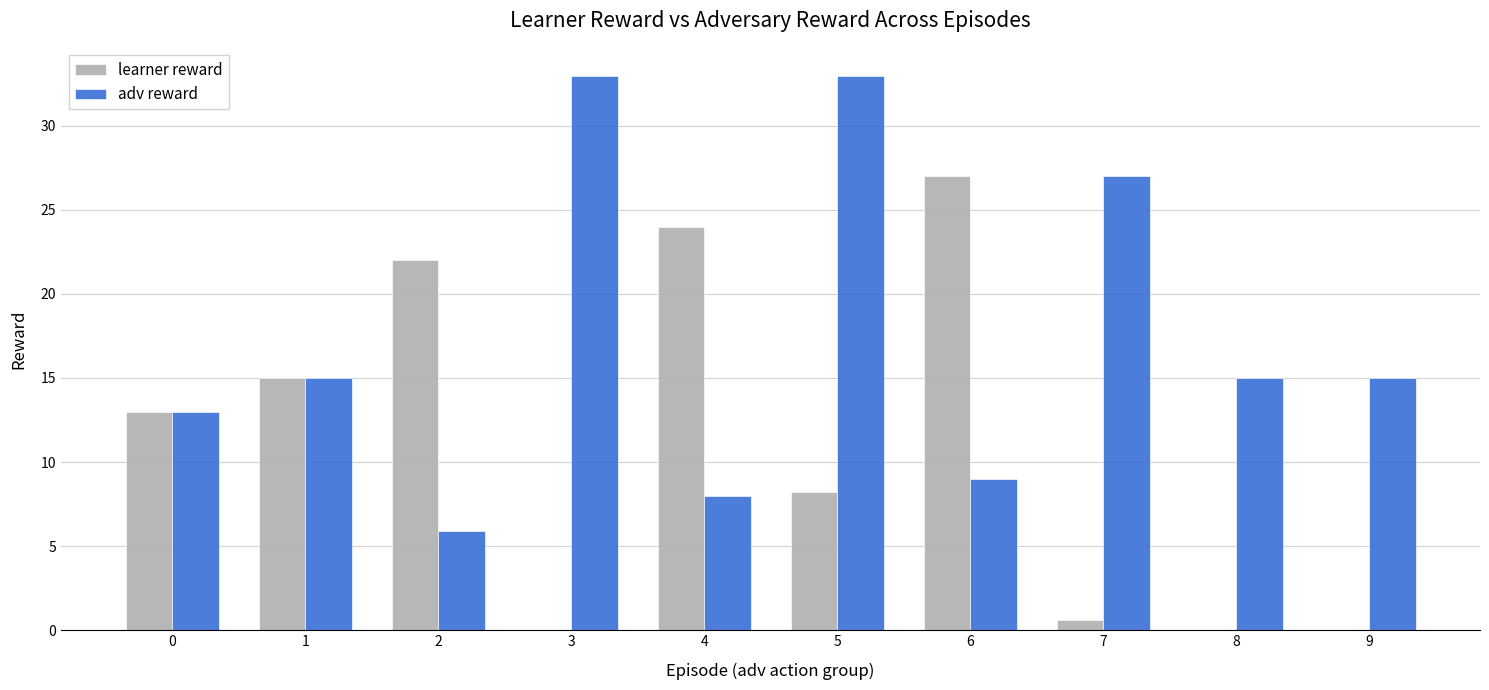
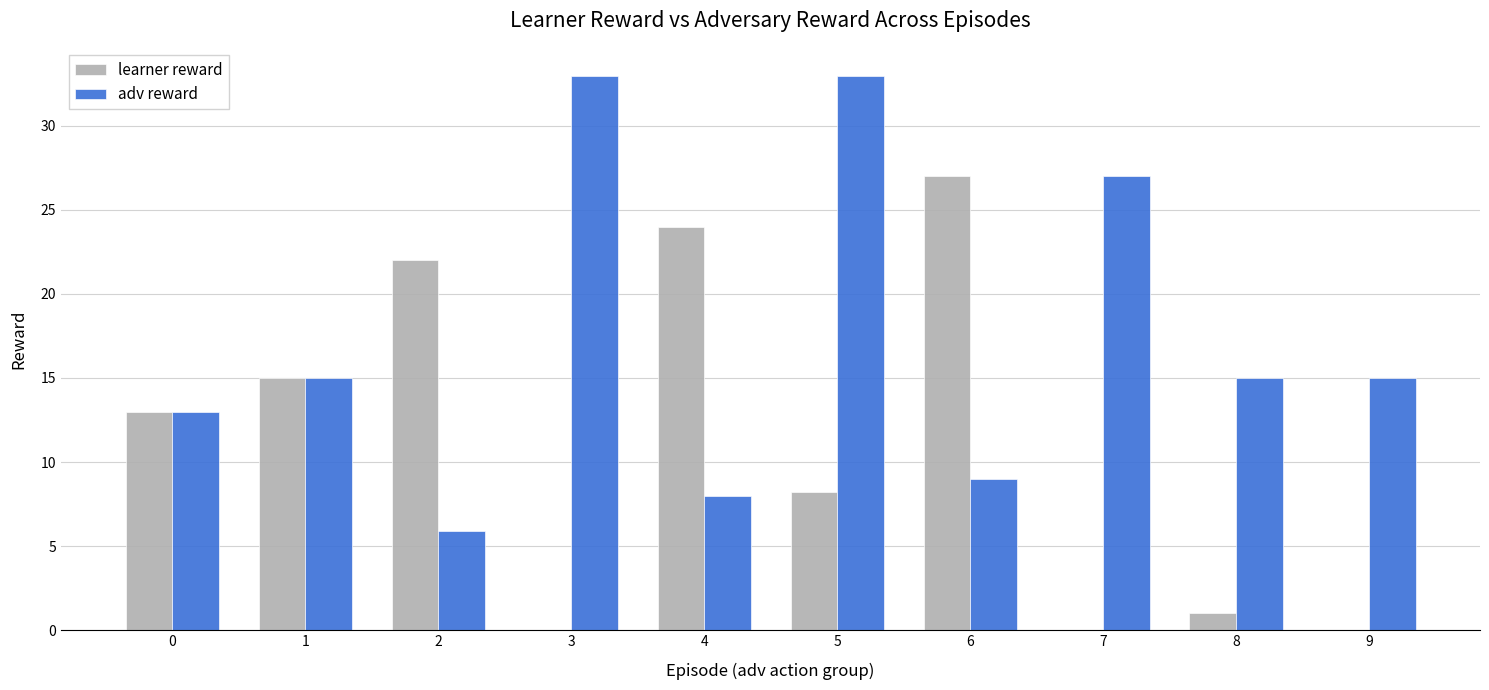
learner reward, 7: 0.6 -> 0.0
learner reward, 8: 0 -> 1
